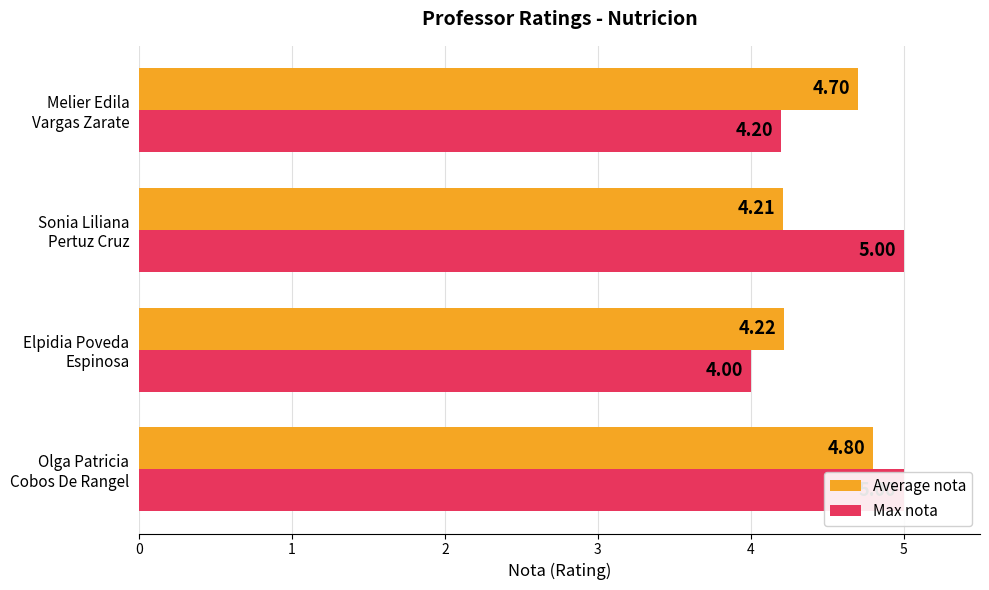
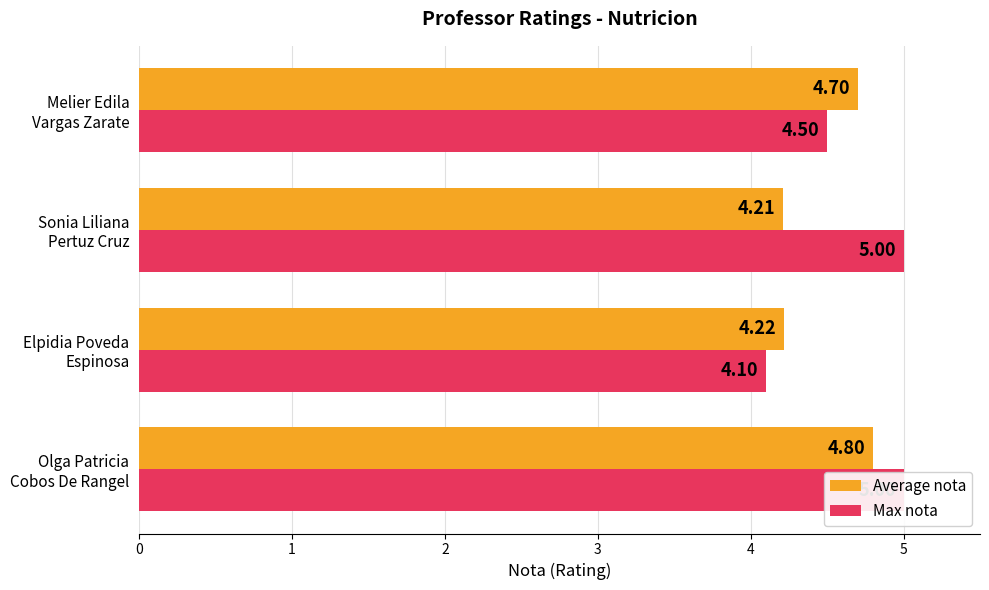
Max nota, Melier Edila Vargas Zarate: 4.20 -> 4.50
Max nota, Elpidia Poveda Espinosa: 4.00 -> 4.10
